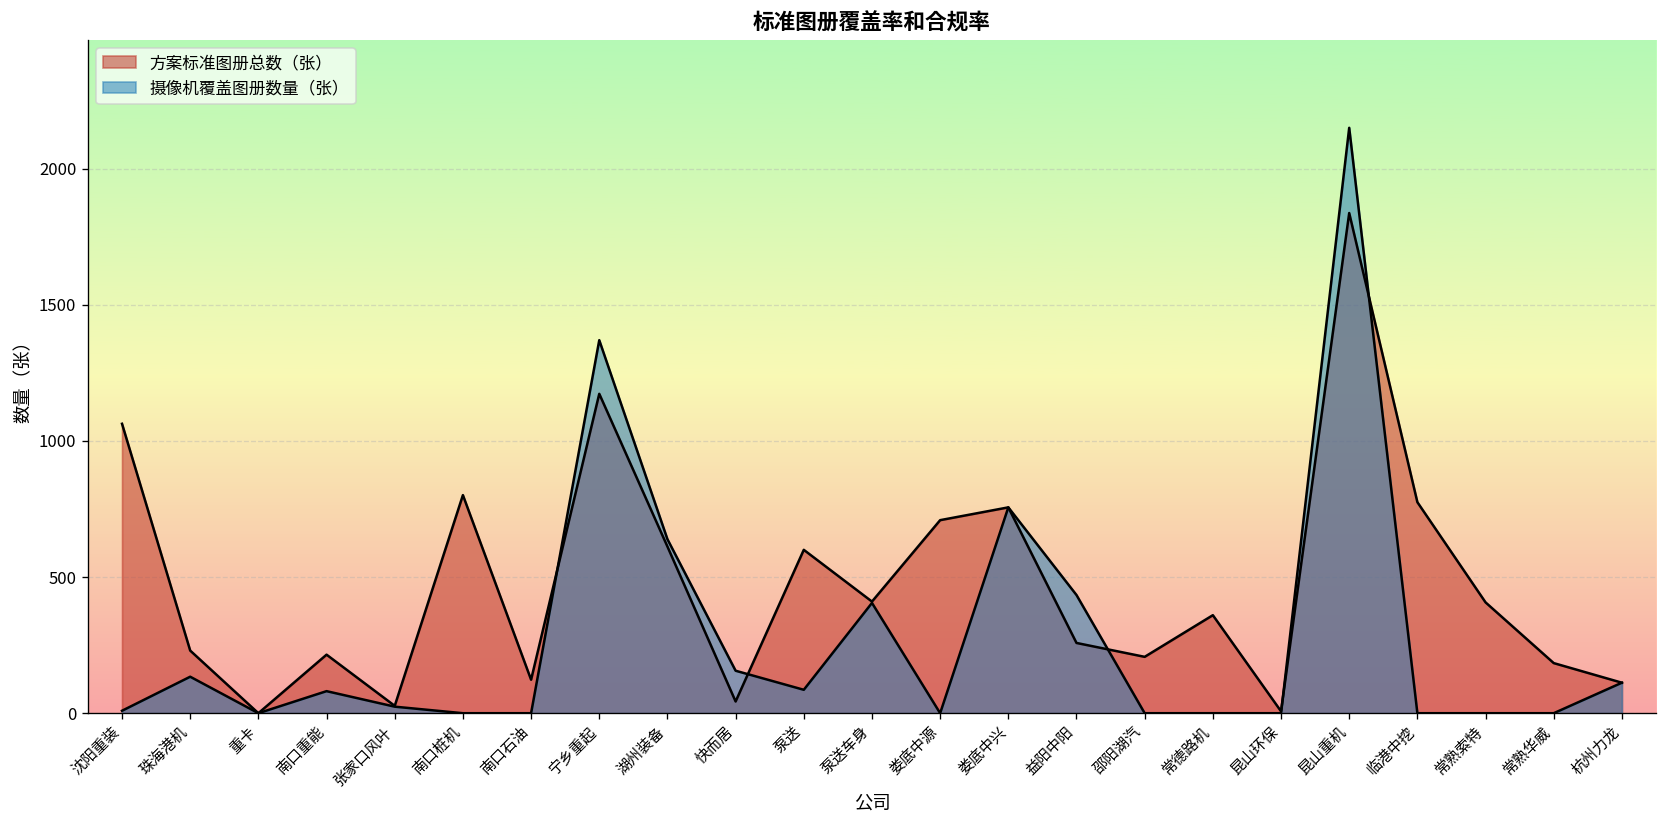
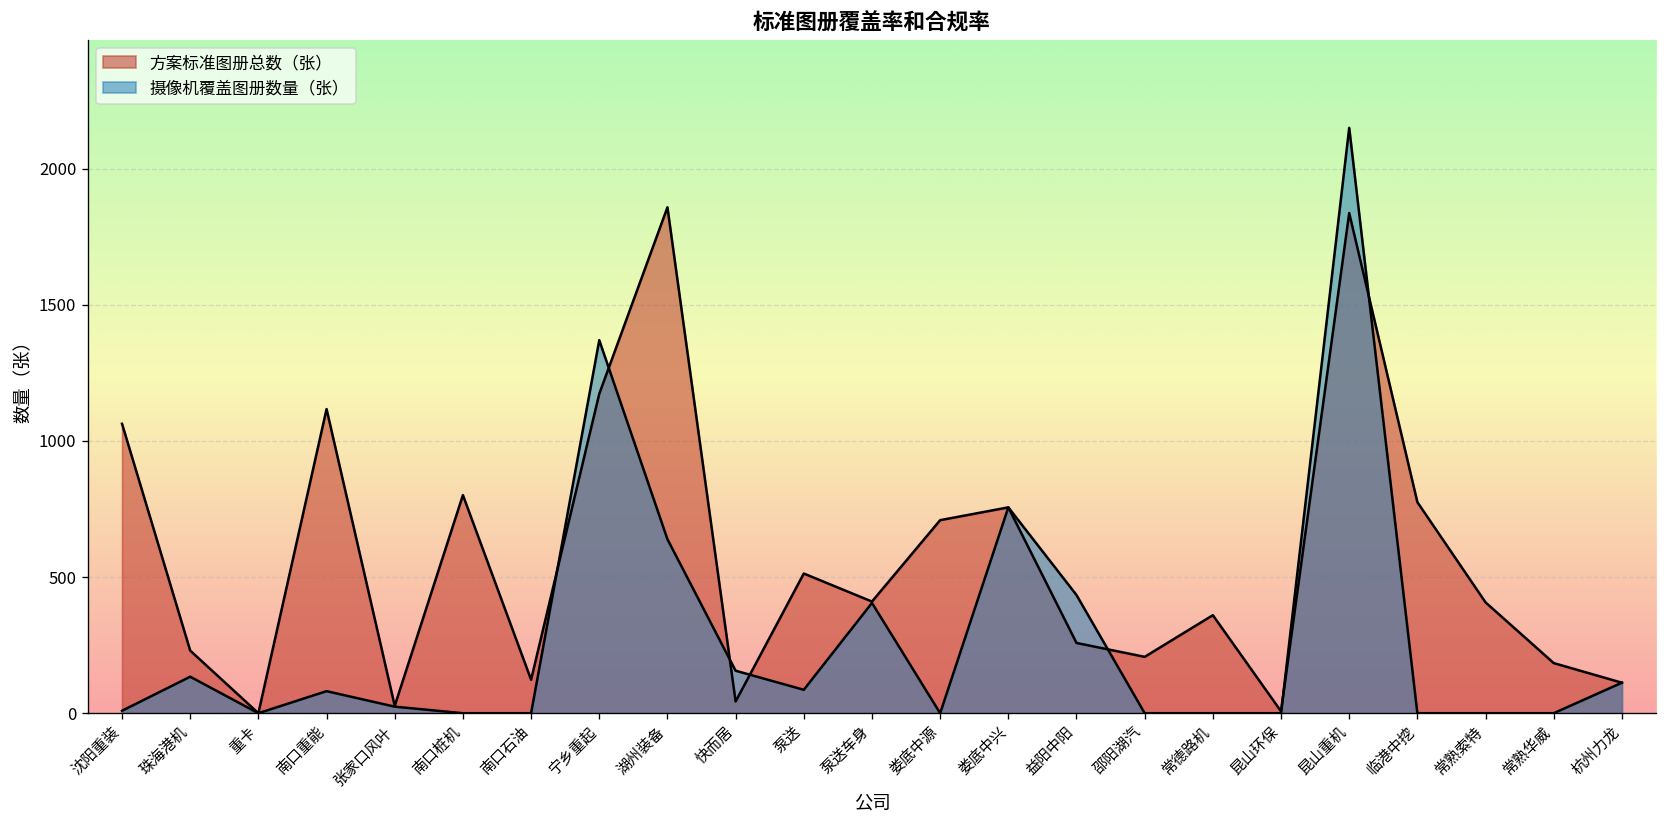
方案标准图册总数（张）, 南口重能: 220 -> 1120
方案标准图册总数（张）, 湖州装备: 610 -> 1860
方案标准图册总数（张）, 泵送: 600 -> 510
